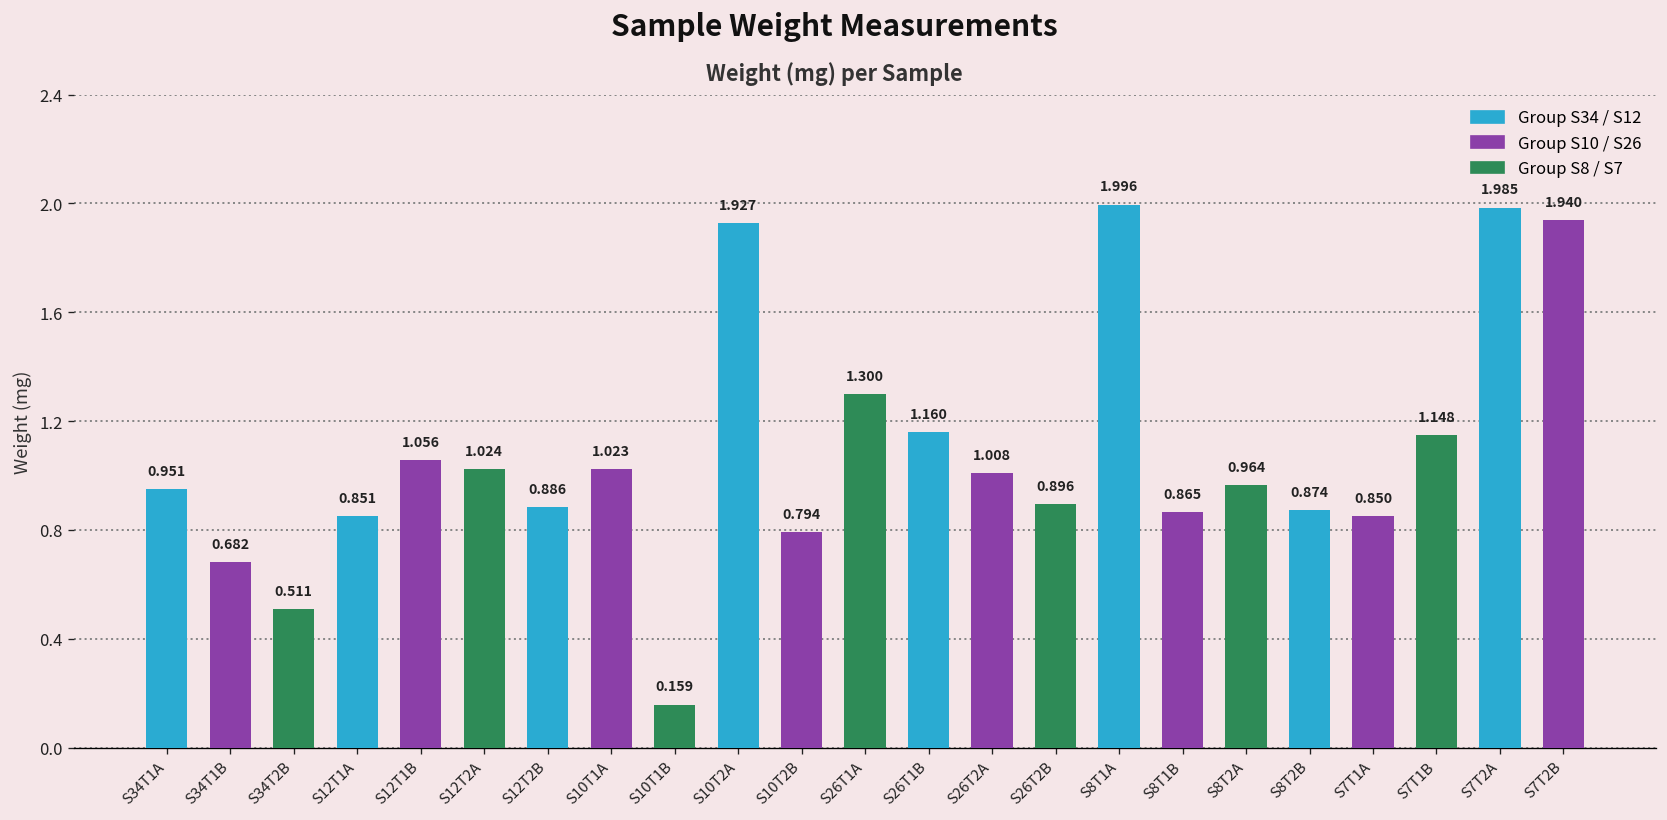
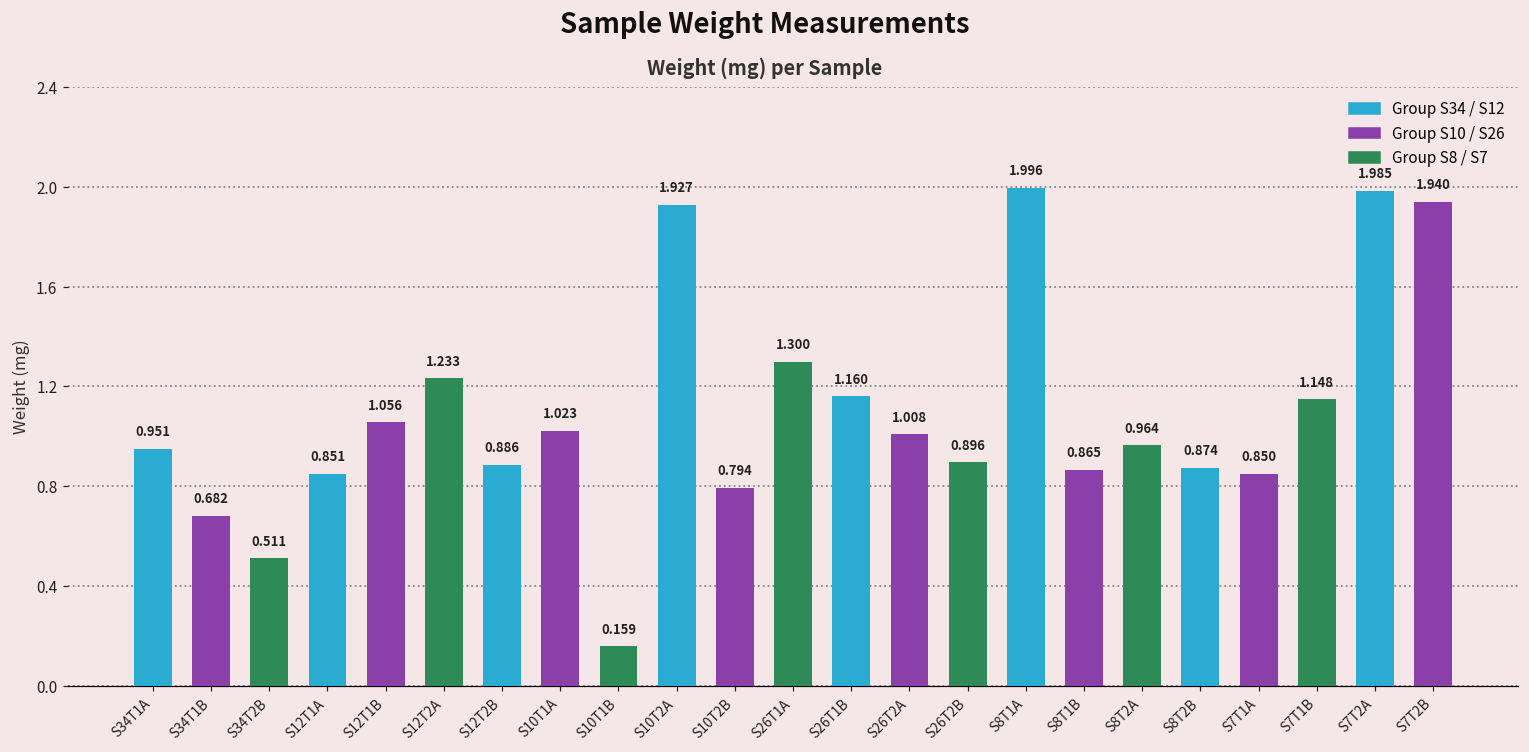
S12T2A: 1.024 -> 1.233
